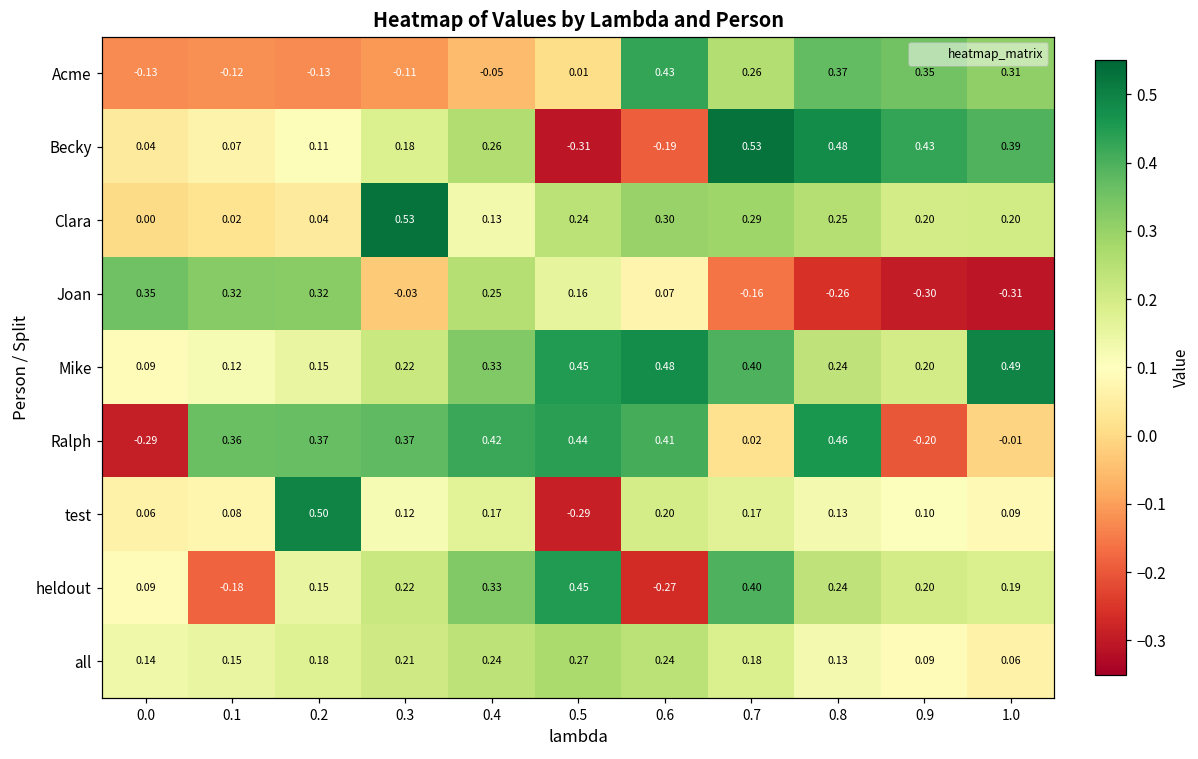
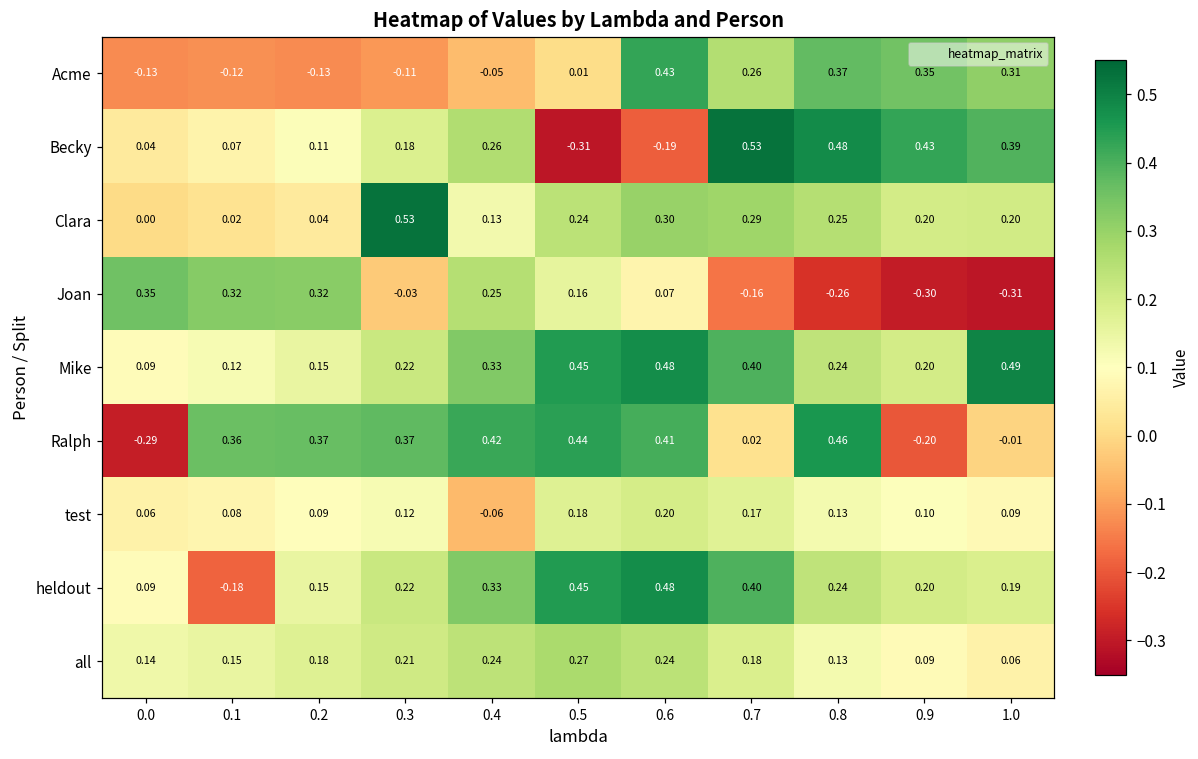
test, 0.2: 0.50 -> 0.09
test, 0.4: 0.17 -> -0.06
test, 0.5: -0.29 -> 0.18
heldout, 0.6: -0.27 -> 0.48
